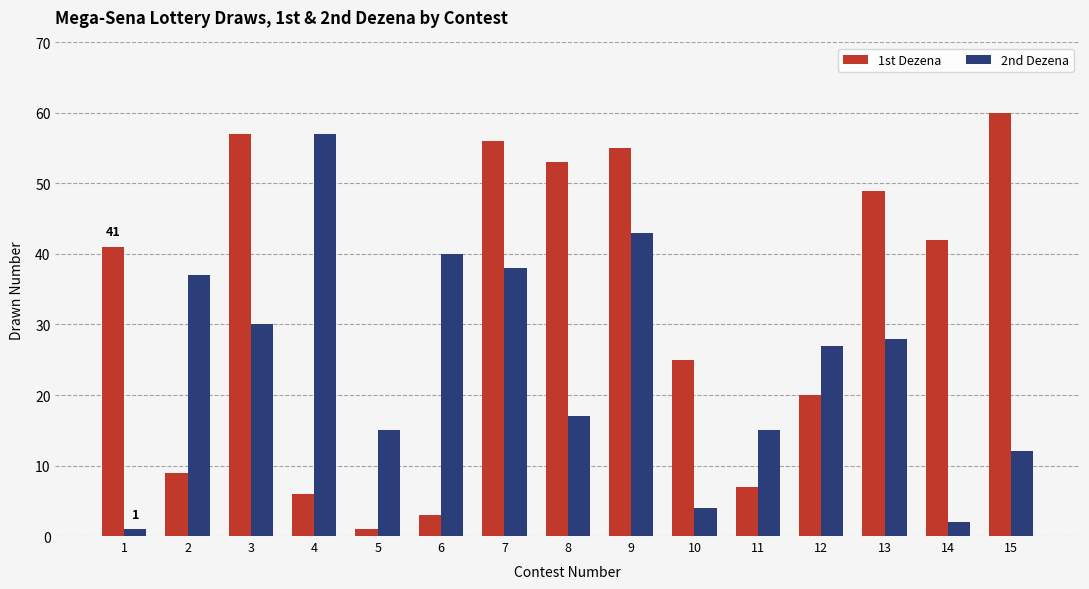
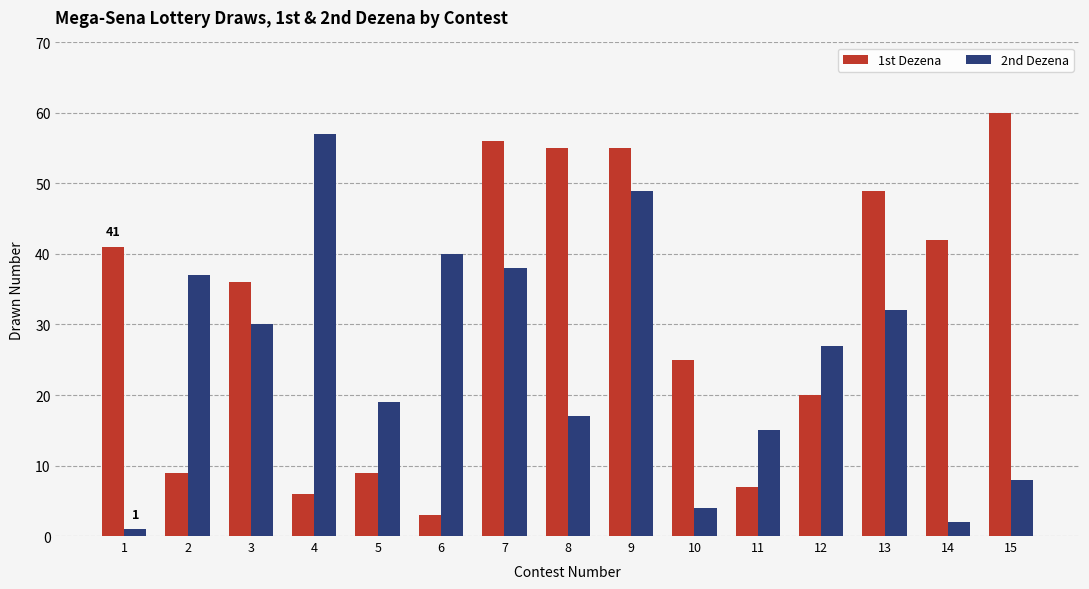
1st Dezena, 3: 57 -> 36
1st Dezena, 5: 1 -> 9
2nd Dezena, 5: 15 -> 19
1st Dezena, 8: 53 -> 55
2nd Dezena, 9: 43 -> 49
2nd Dezena, 13: 28 -> 32
2nd Dezena, 15: 12 -> 8
